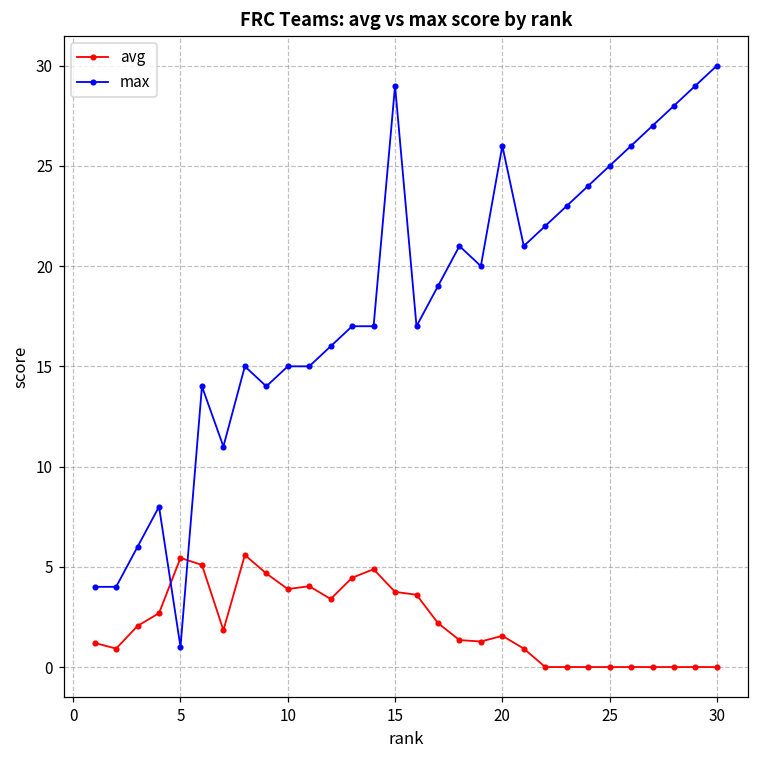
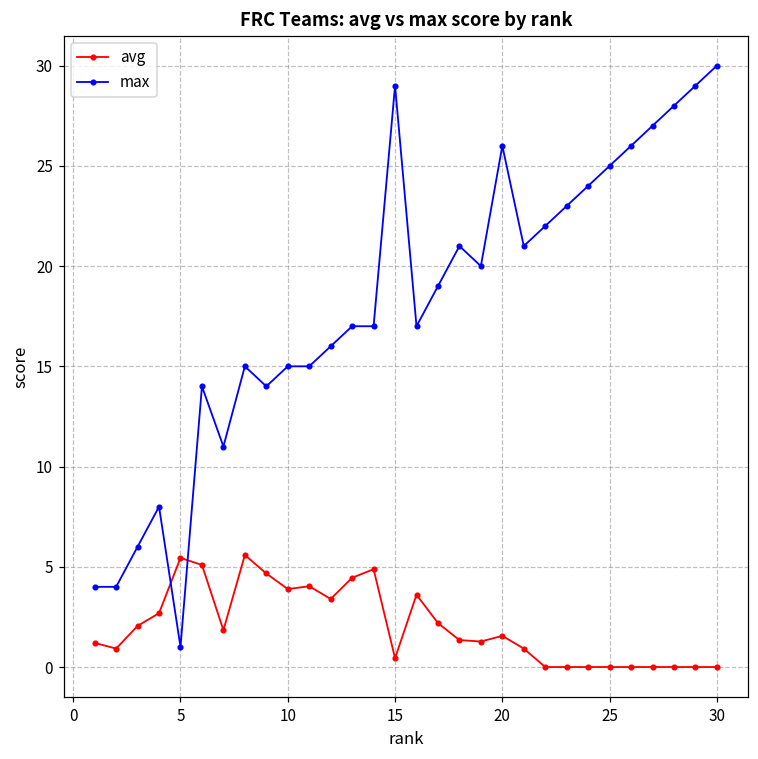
avg, 15: 3.7 -> 0.4
